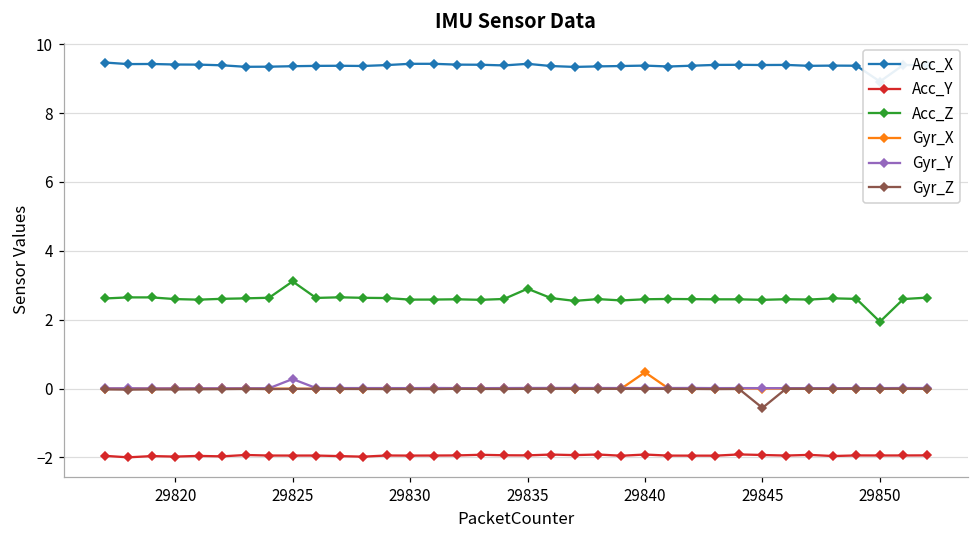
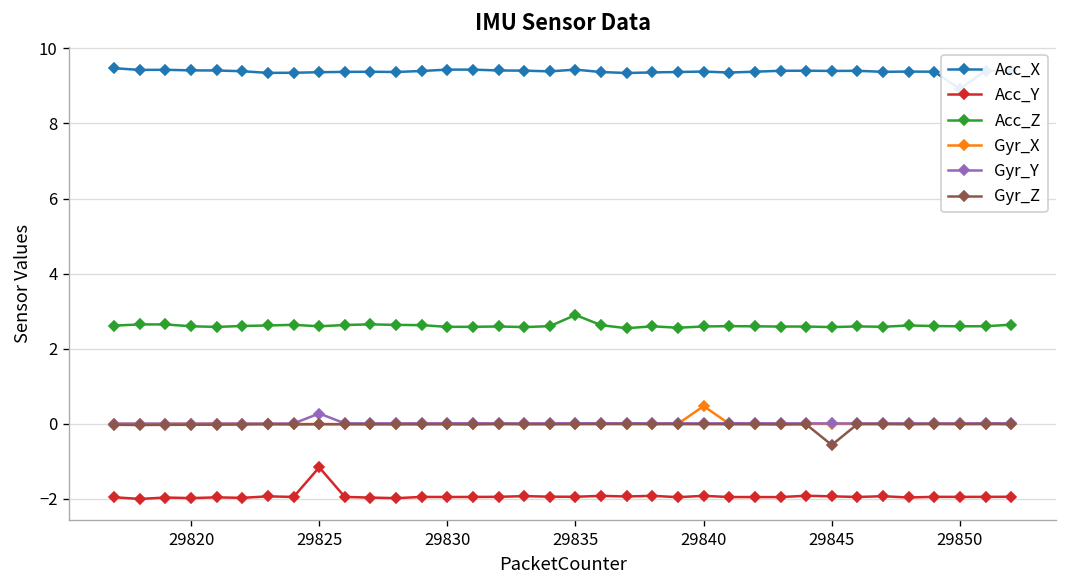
Acc_Y, 29825: -1.9 -> -1.2
Acc_Z, 29825: 3.1 -> 2.6
Acc_Z, 29850: 1.9 -> 2.6
